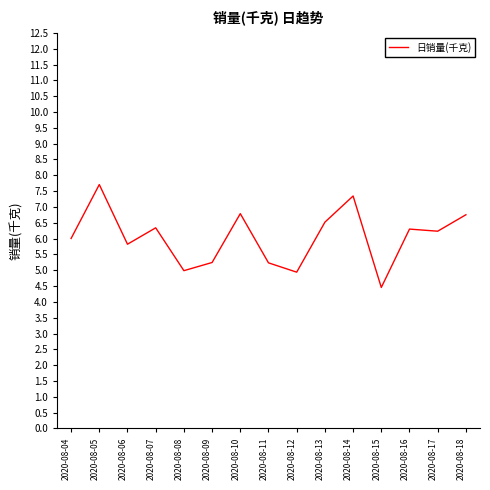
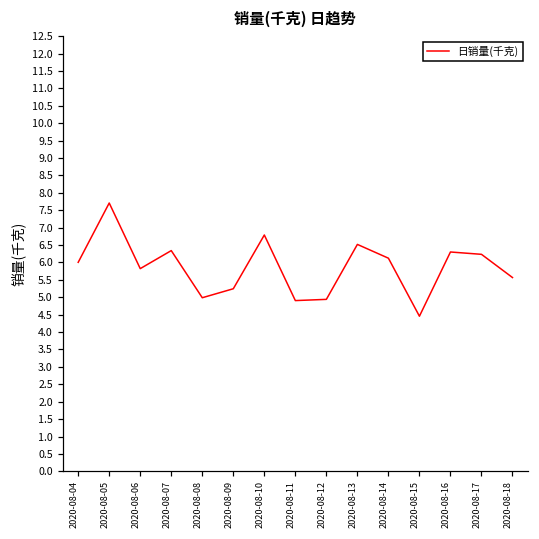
2020-08-11: 5.2 -> 4.9
2020-08-14: 7.3 -> 6.1
2020-08-18: 6.8 -> 5.6
